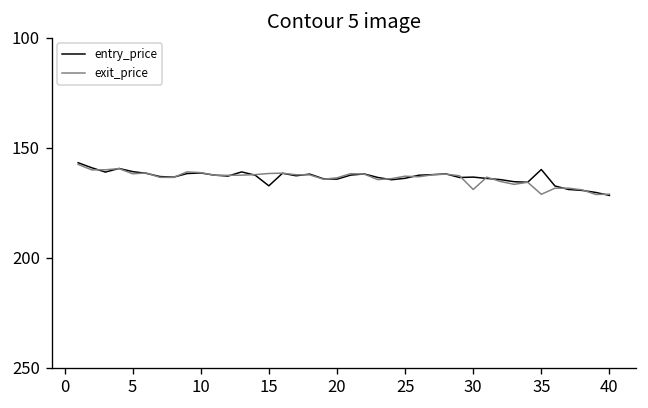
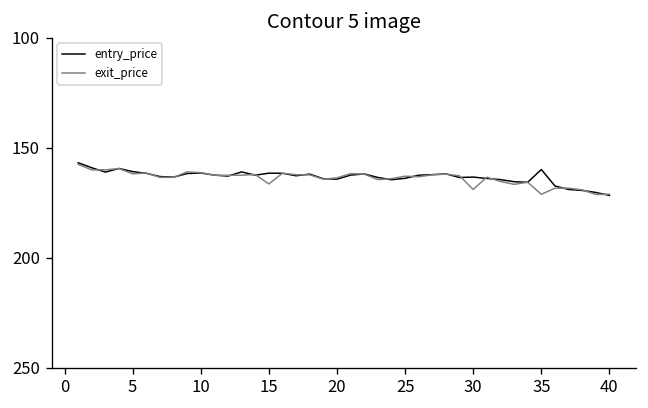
entry_price, 15: 167 -> 162
exit_price, 15: 162 -> 167
